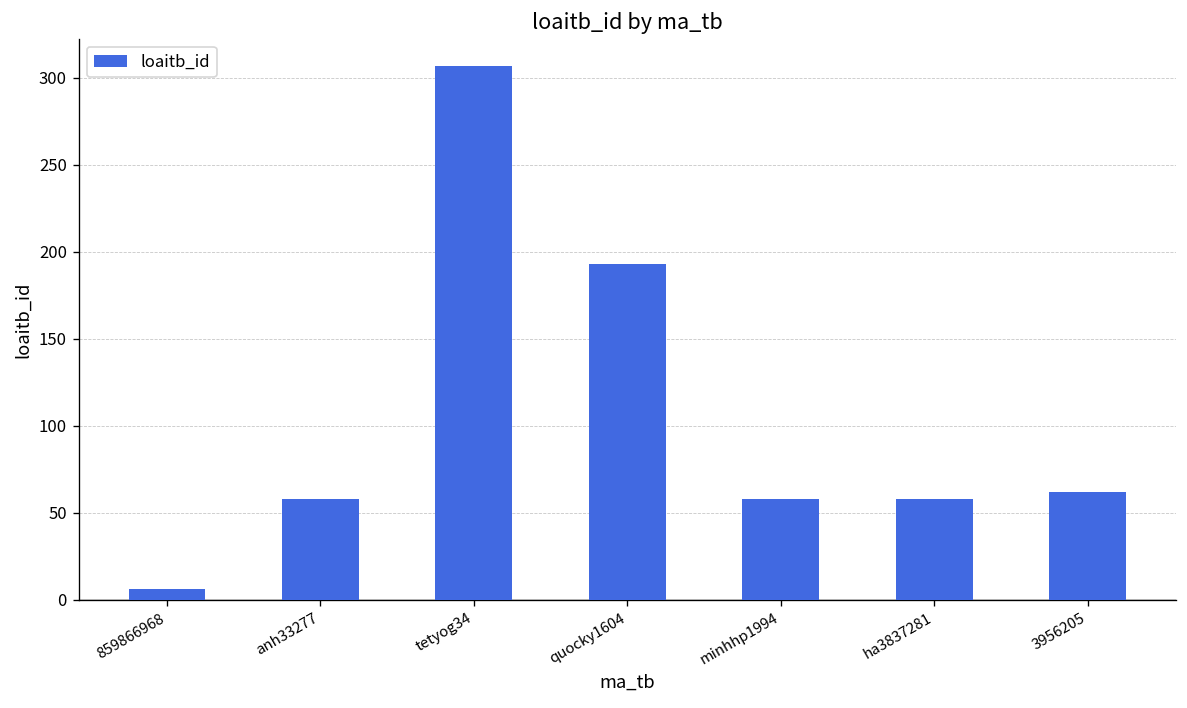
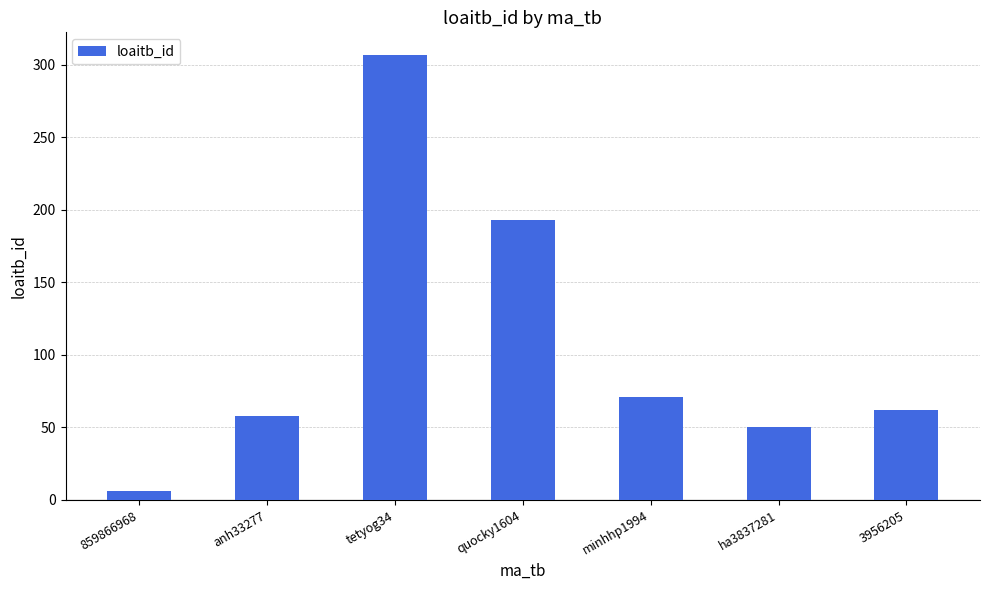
minhhp1994: 58 -> 71
ha3837281: 58 -> 50
